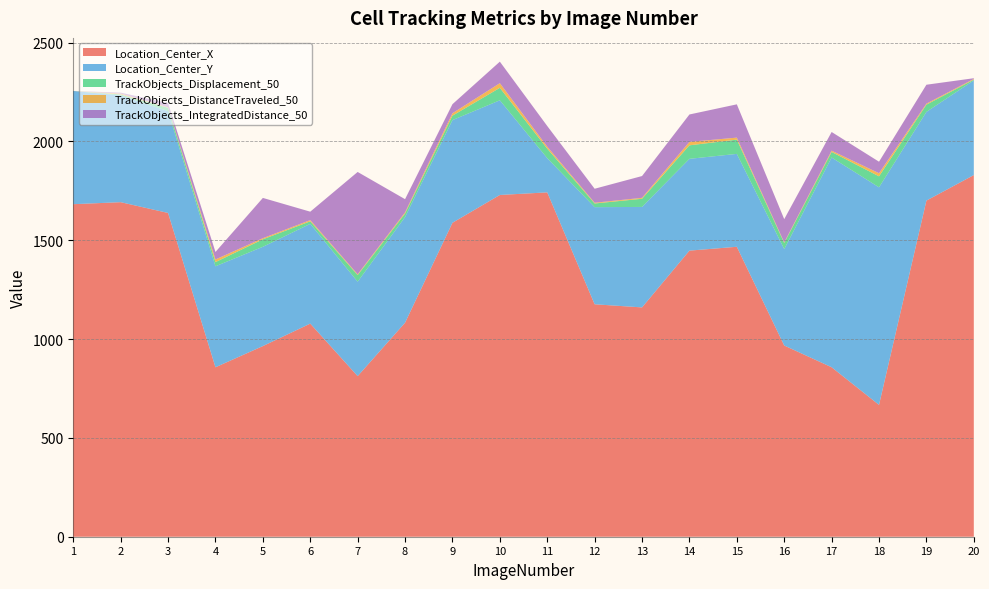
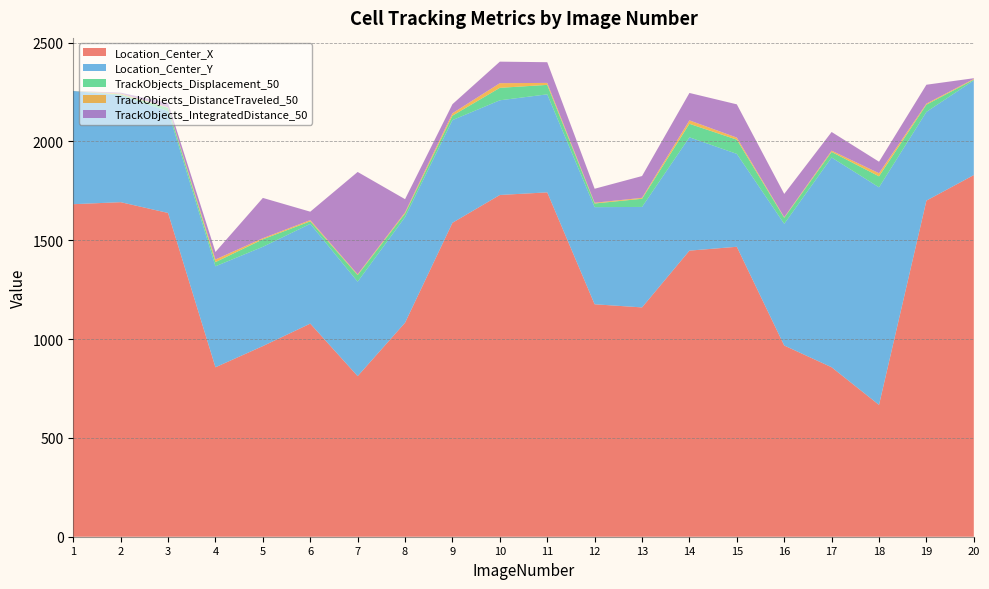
Location_Center_Y, 11: 170 -> 500
Location_Center_Y, 14: 460 -> 570
Location_Center_Y, 16: 490 -> 620
